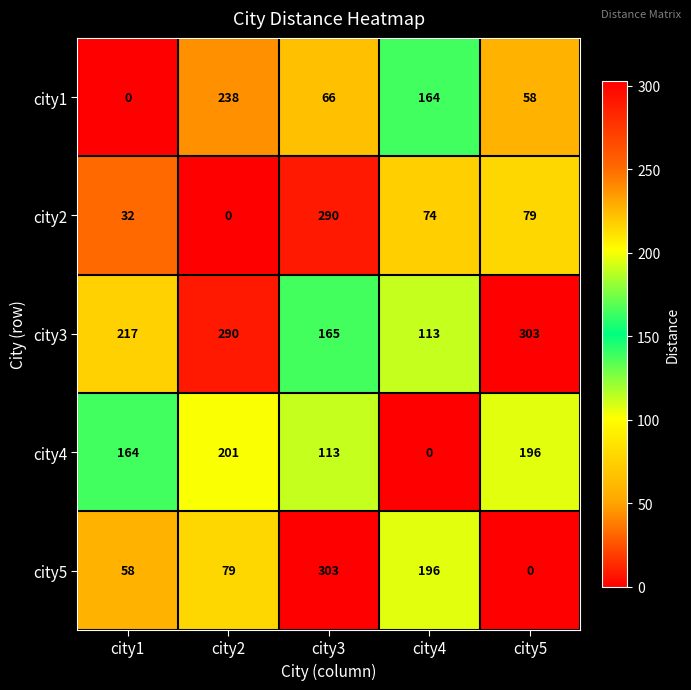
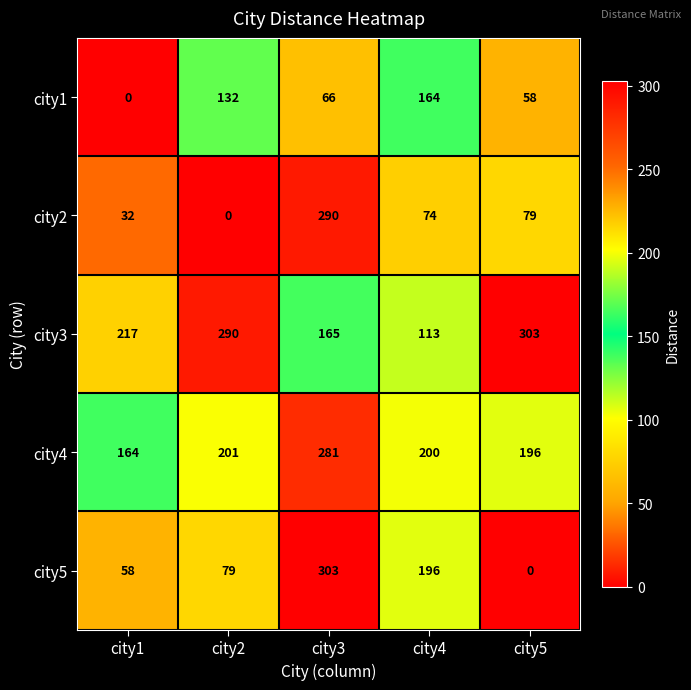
city1, city2: 238 -> 132
city4, city3: 113 -> 281
city4, city4: 0 -> 200
